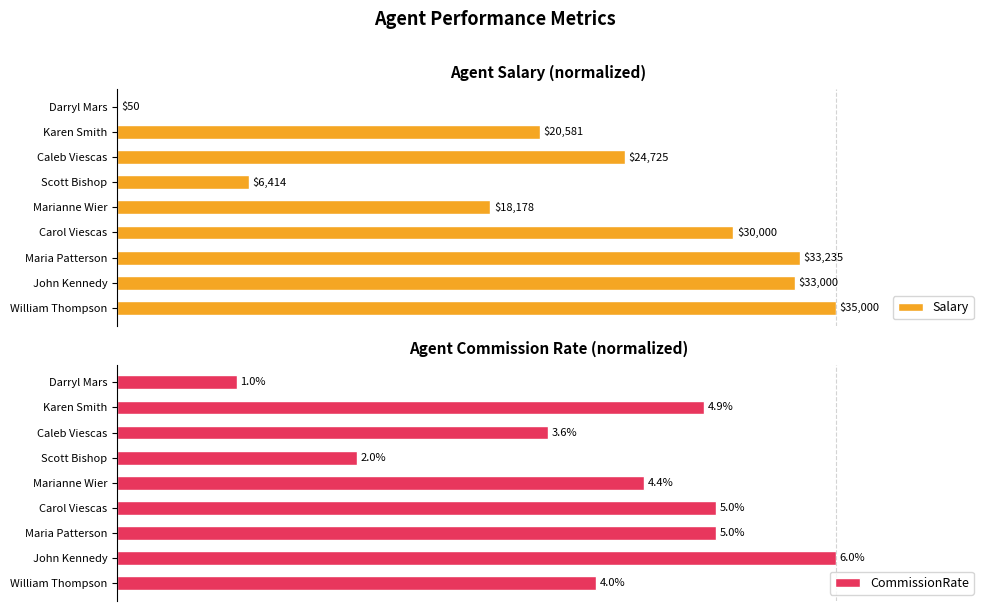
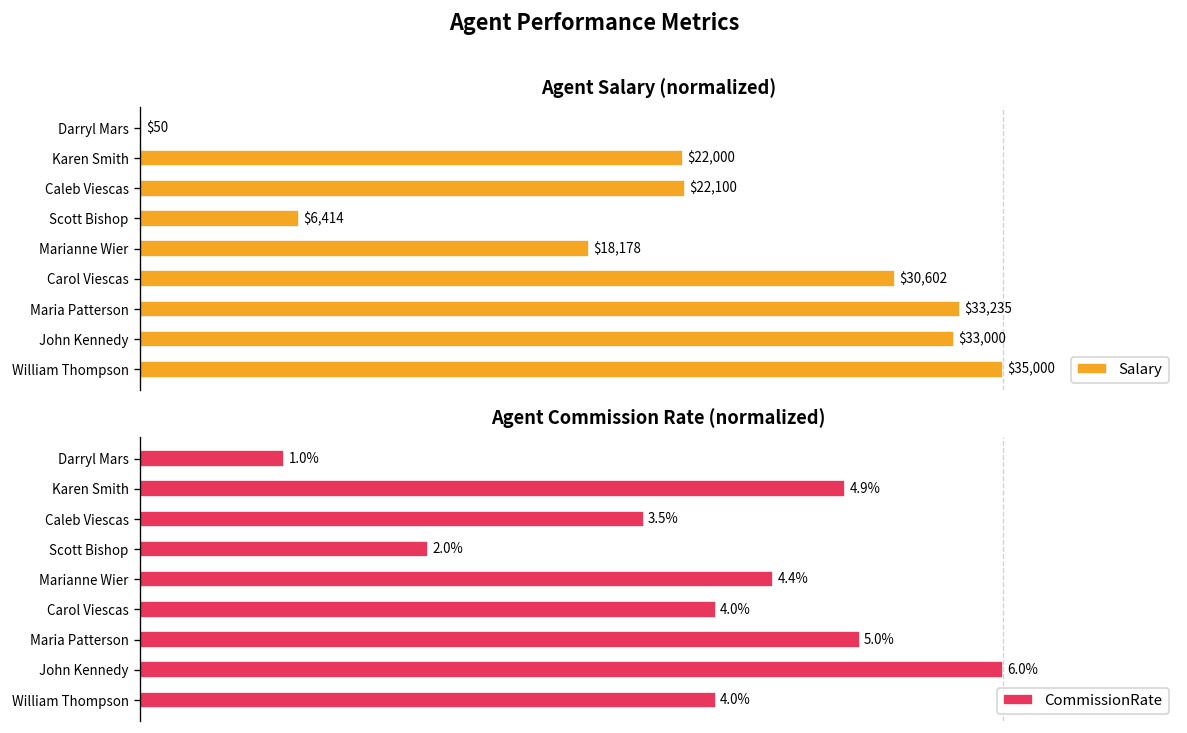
Agent Salary (normalized), Karen Smith: $20,581 -> $22,000
Agent Salary (normalized), Caleb Viescas: $24,725 -> $22,100
Agent Salary (normalized), Carol Viescas: $30,000 -> $30,602
Agent Commission Rate (normalized), Caleb Viescas: 3.6% -> 3.5%
Agent Commission Rate (normalized), Carol Viescas: 5.0% -> 4.0%
